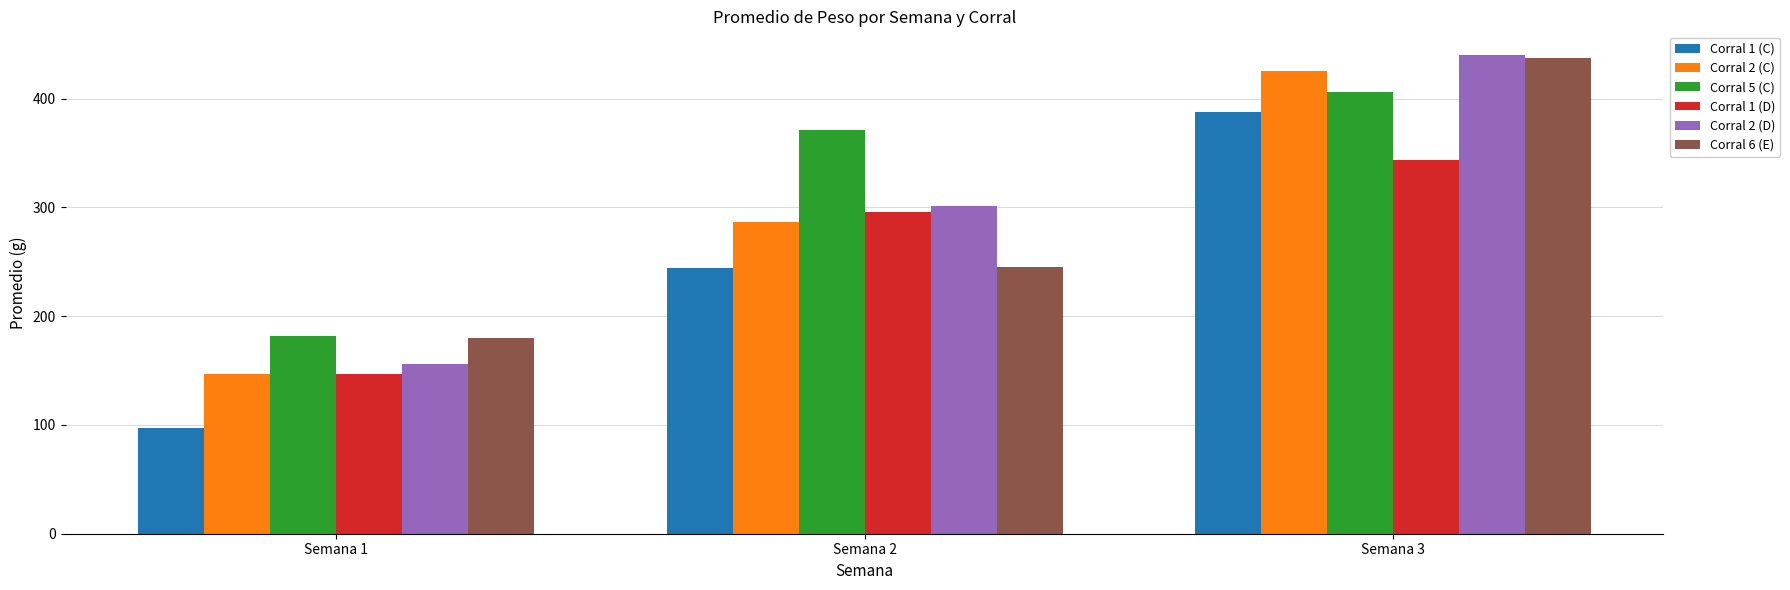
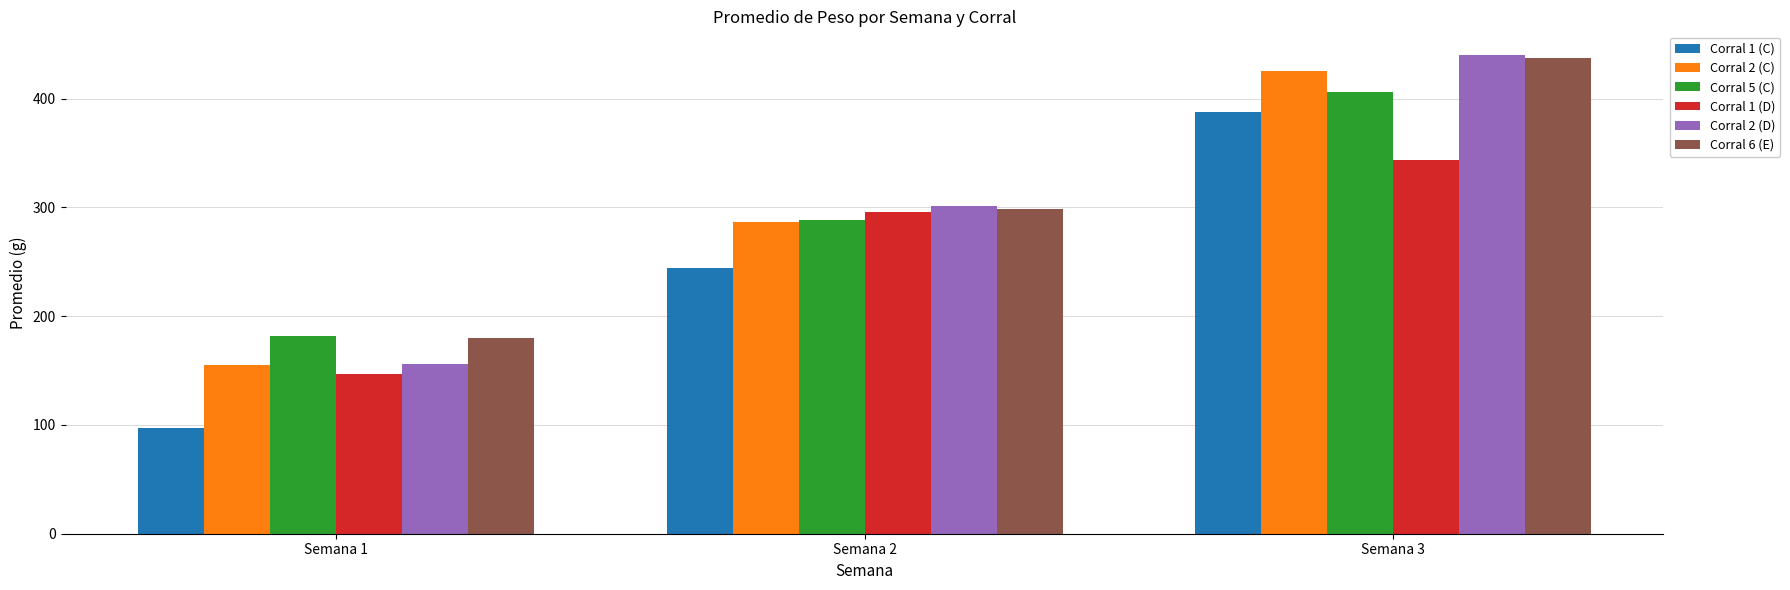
Corral 2 (C), Semana 1: 147 -> 155
Corral 5 (C), Semana 2: 371 -> 288
Corral 6 (E), Semana 2: 245 -> 298
